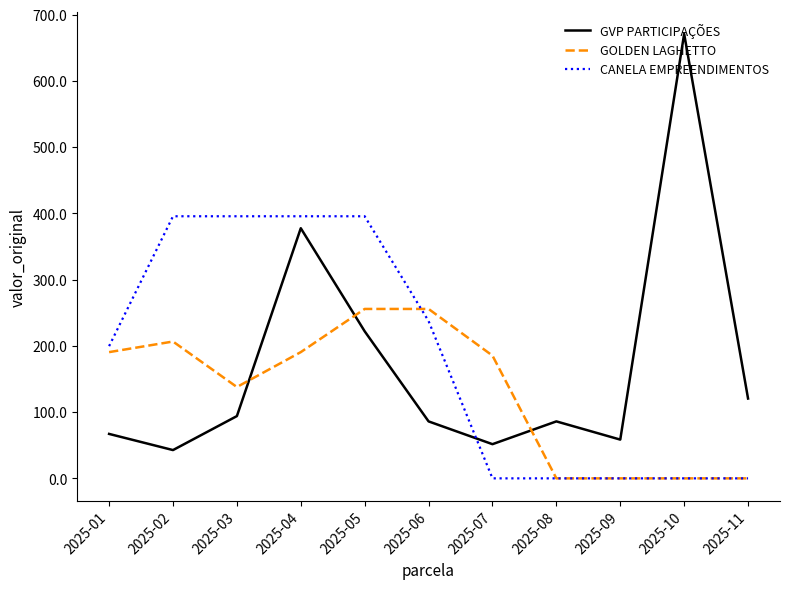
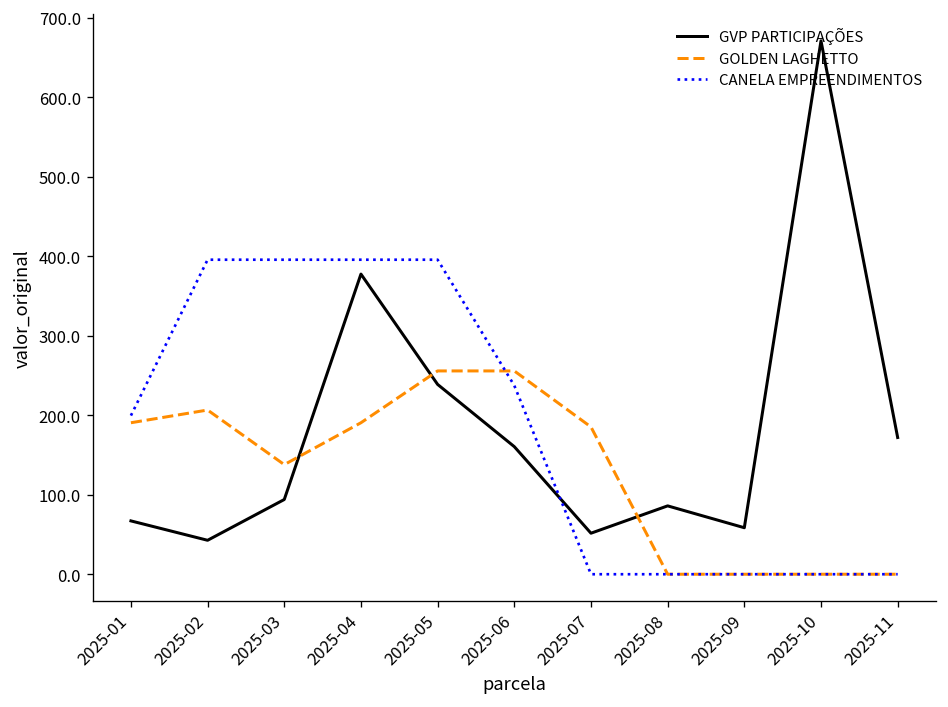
GVP PARTICIPAÇÕES, 2025-05: 220 -> 240
GVP PARTICIPAÇÕES, 2025-06: 90 -> 160
GVP PARTICIPAÇÕES, 2025-11: 120 -> 170
